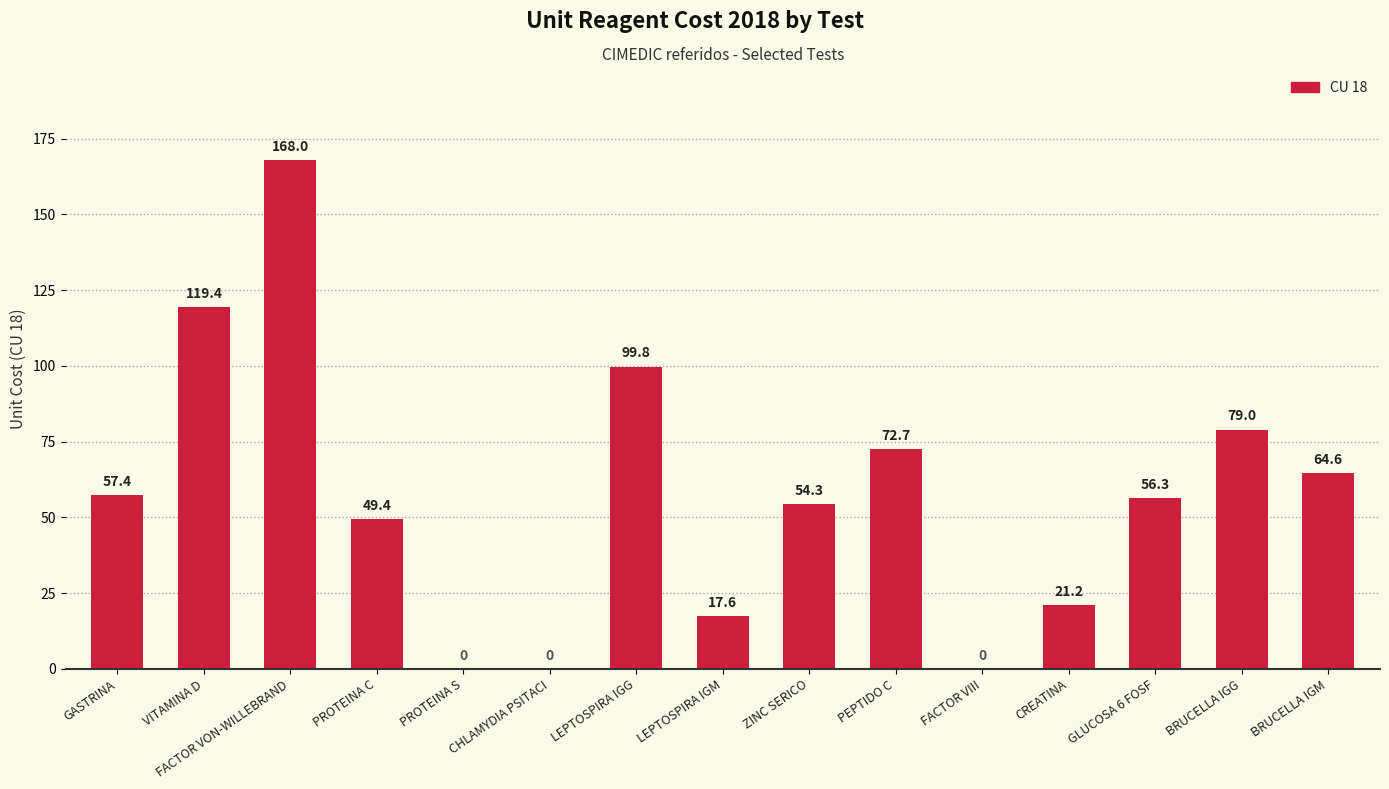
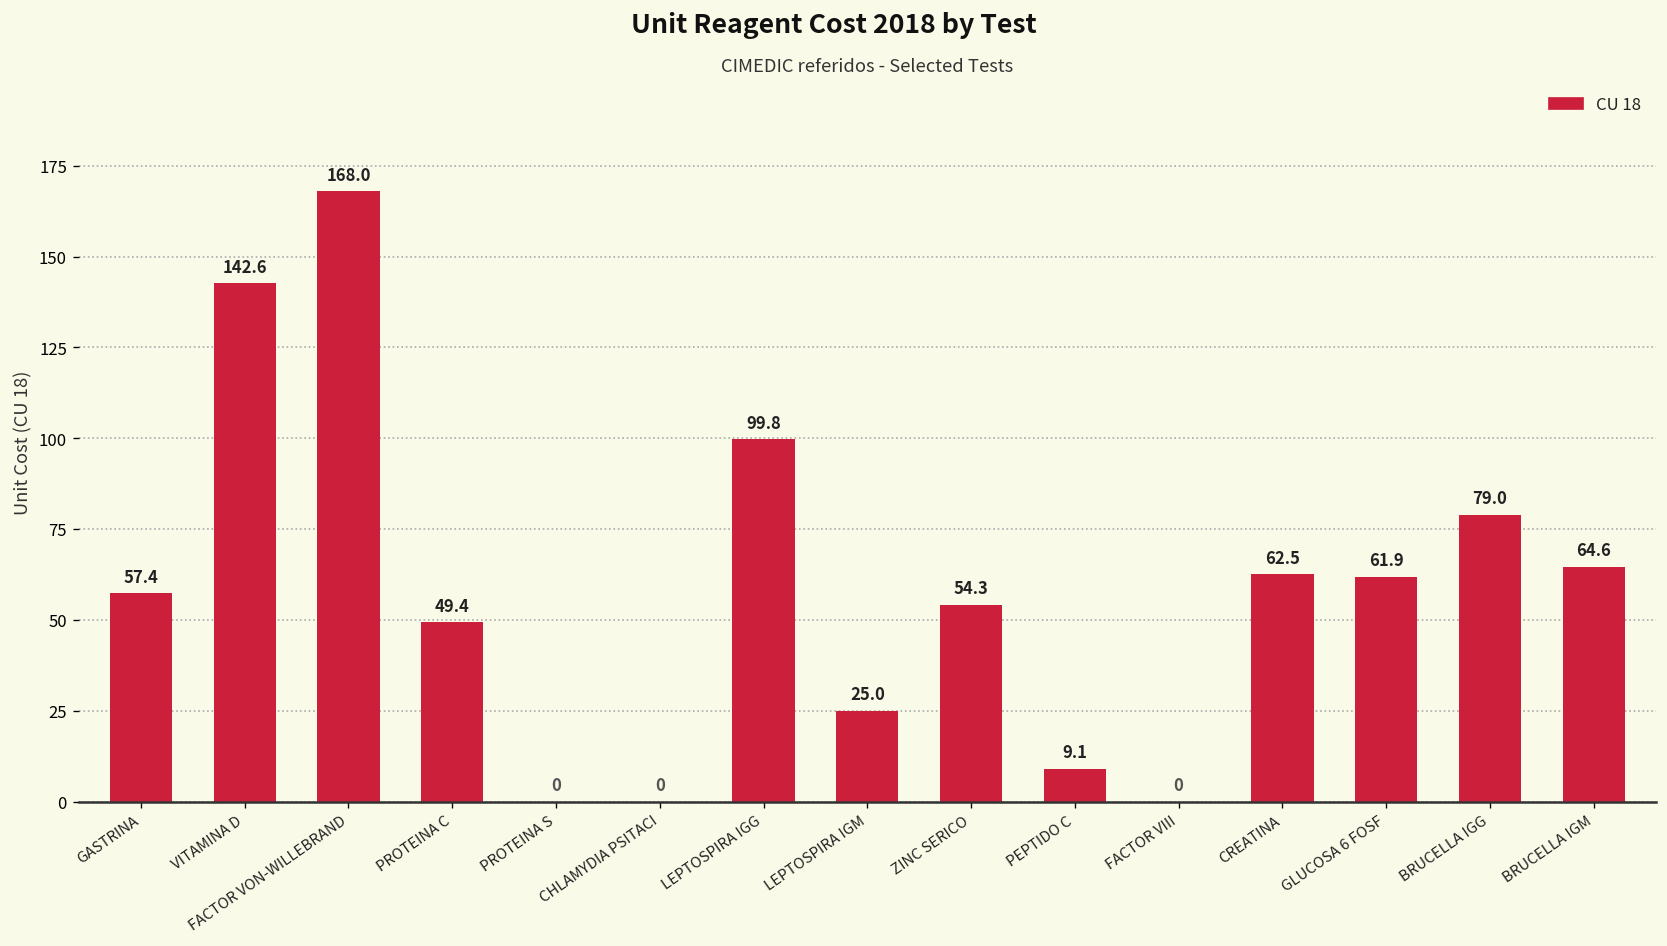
VITAMINA D: 119.4 -> 142.6
LEPTOSPIRA IGM: 17.6 -> 25.0
PEPTIDO C: 72.7 -> 9.1
CREATINA: 21.2 -> 62.5
GLUCOSA 6 FOSF: 56.3 -> 61.9
